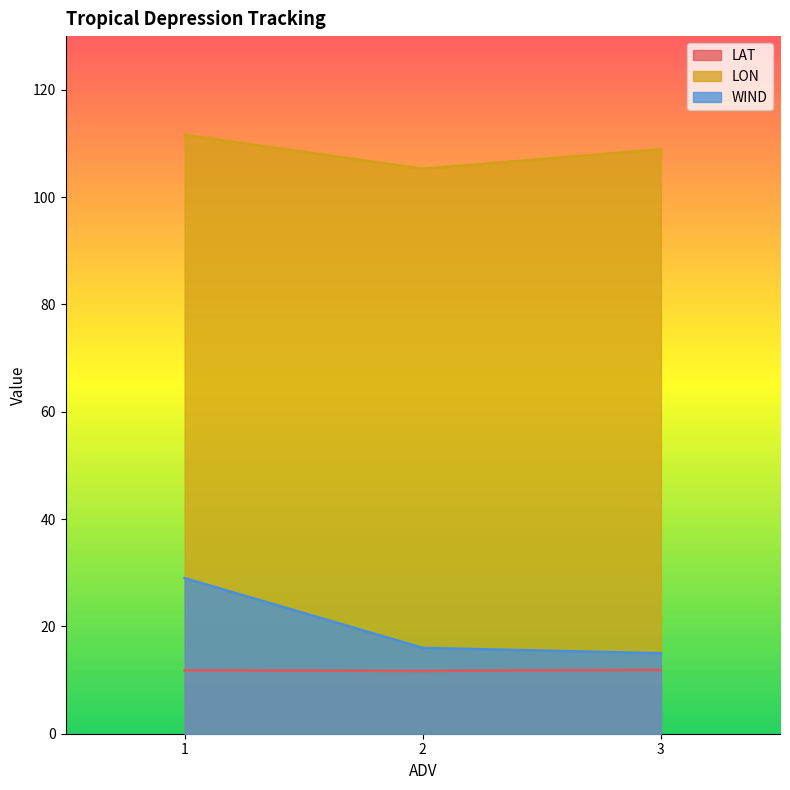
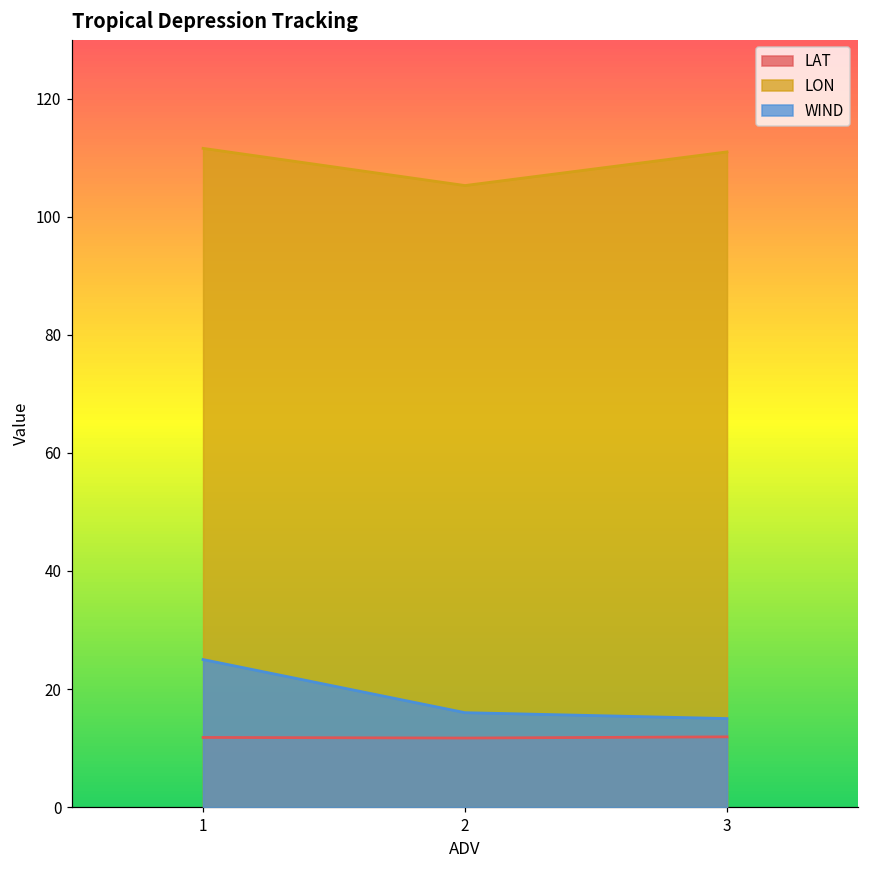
WIND, 1: 29 -> 25
LON, 3: 109 -> 111
